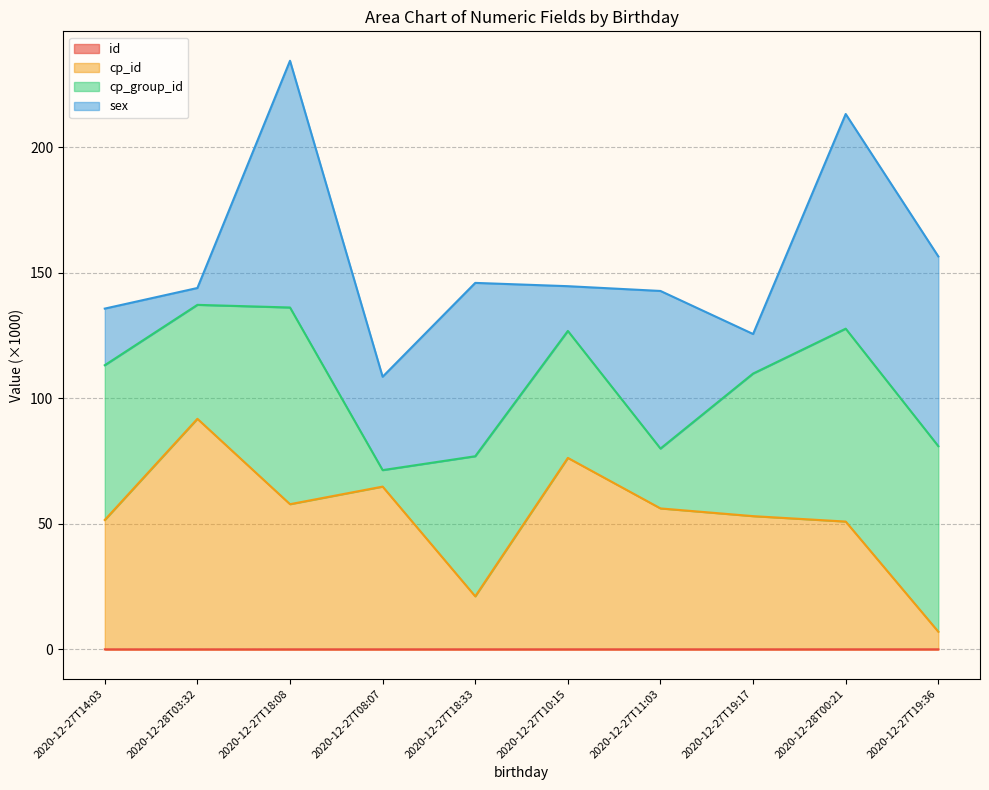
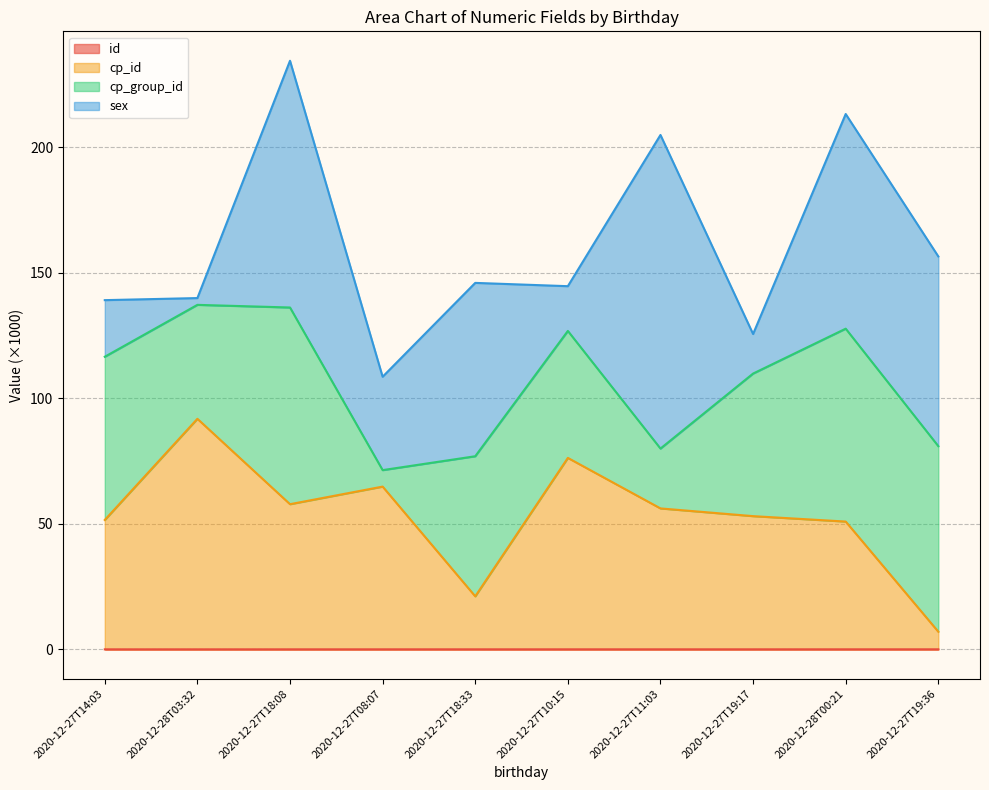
cp_group_id, 2020-12-27T14:03: 62 -> 65
sex, 2020-12-28T03:32: 7 -> 3
sex, 2020-12-27T11:03: 63 -> 125
